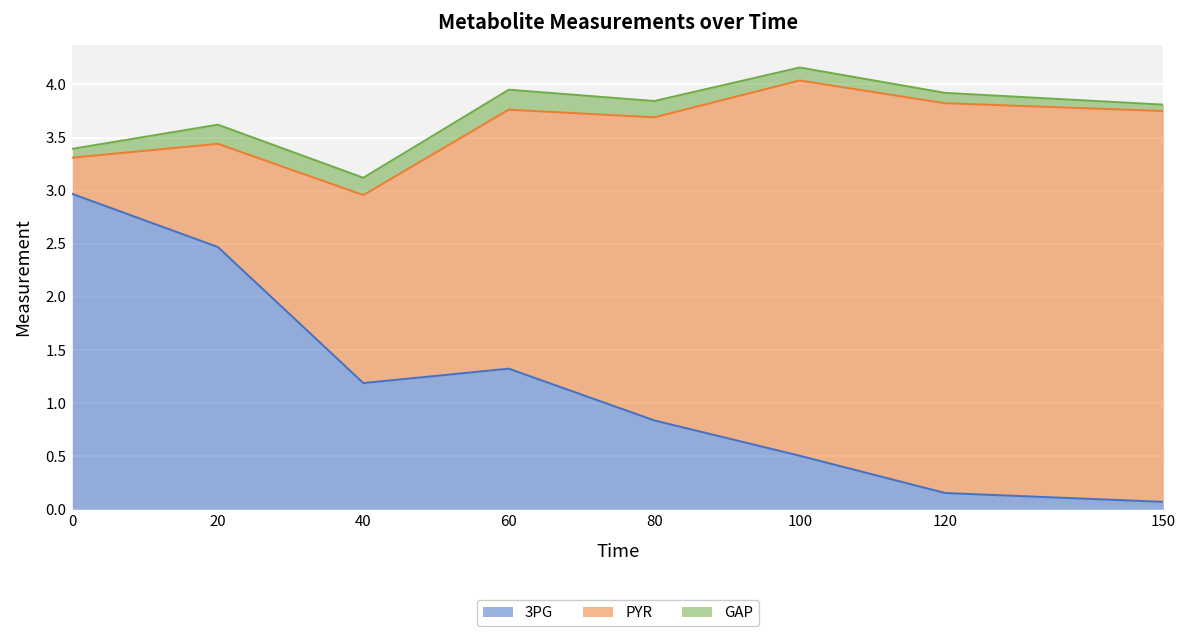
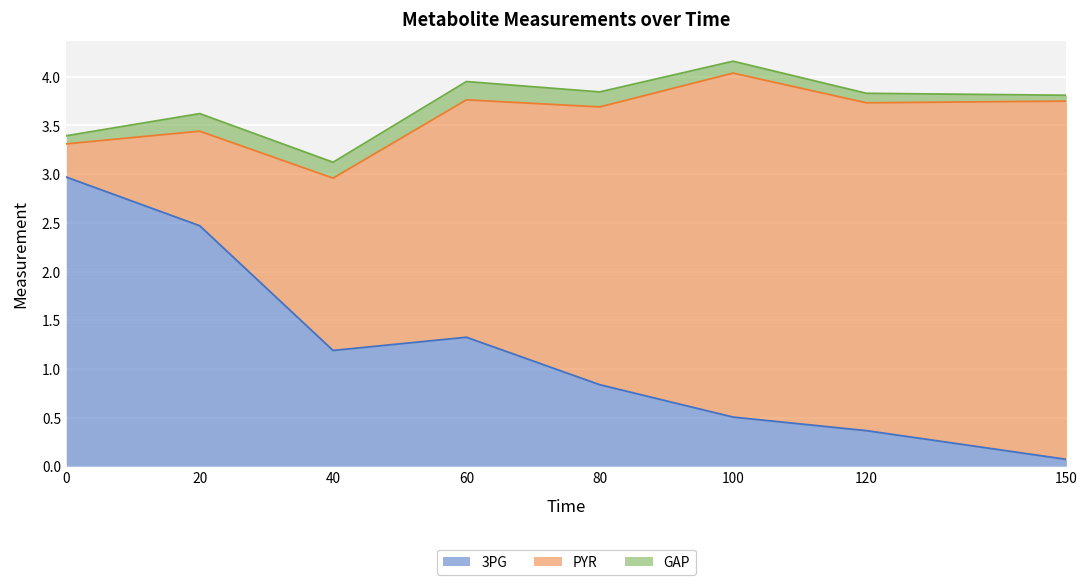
3PG, 120: 0.2 -> 0.4
PYR, 120: 3.7 -> 3.4
